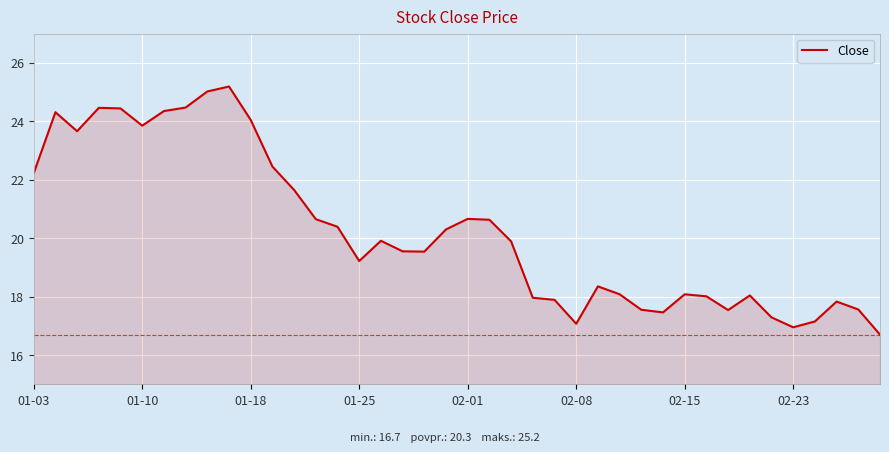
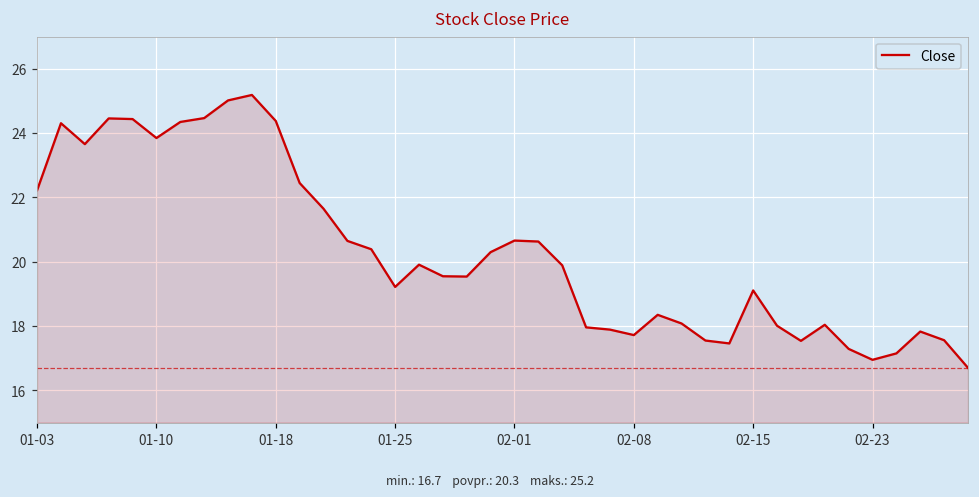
01-18: 24.0 -> 24.4
02-08: 17.1 -> 17.7
02-15: 18.1 -> 19.1
